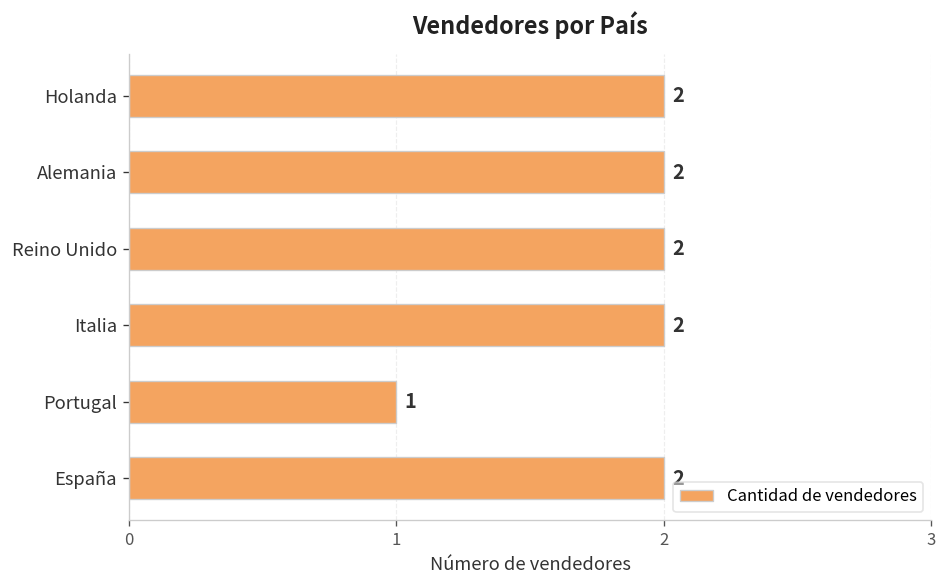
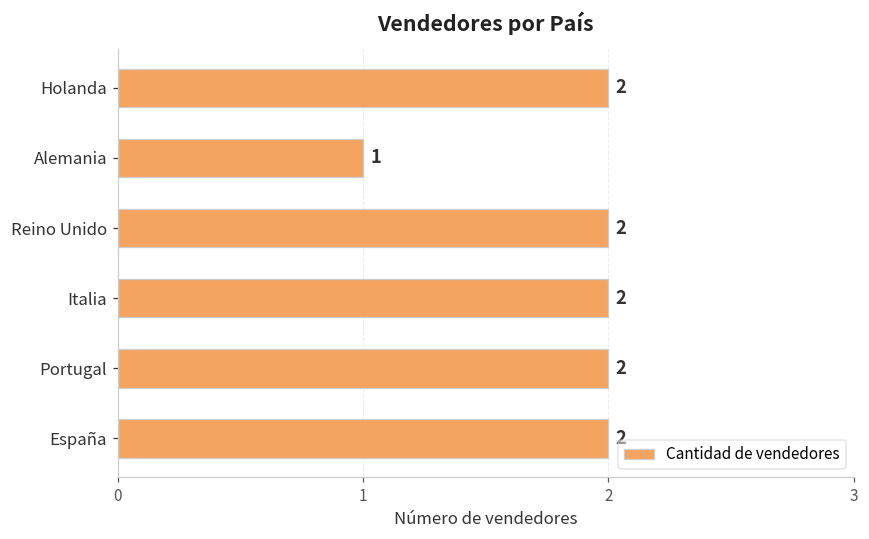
Alemania: 2 -> 1
Portugal: 1 -> 2
